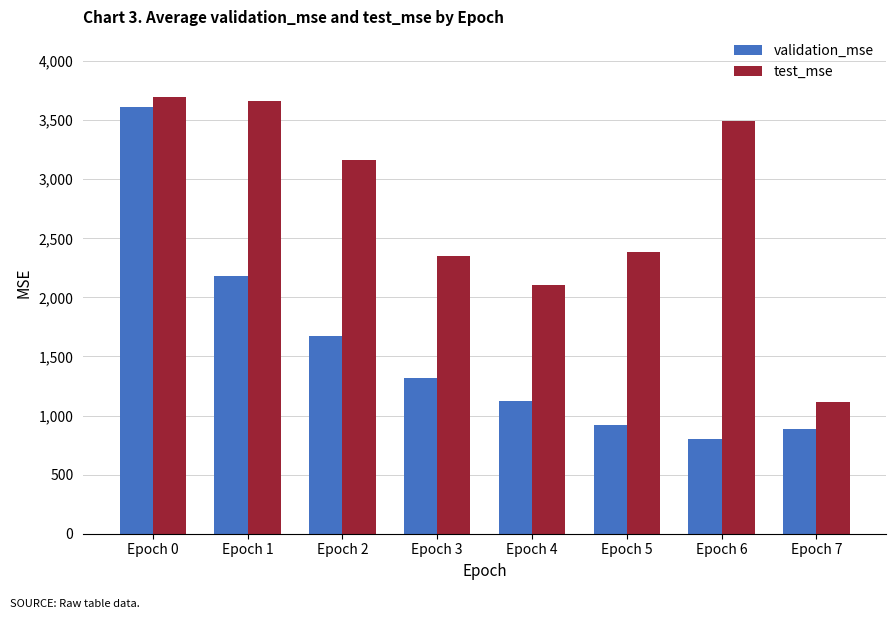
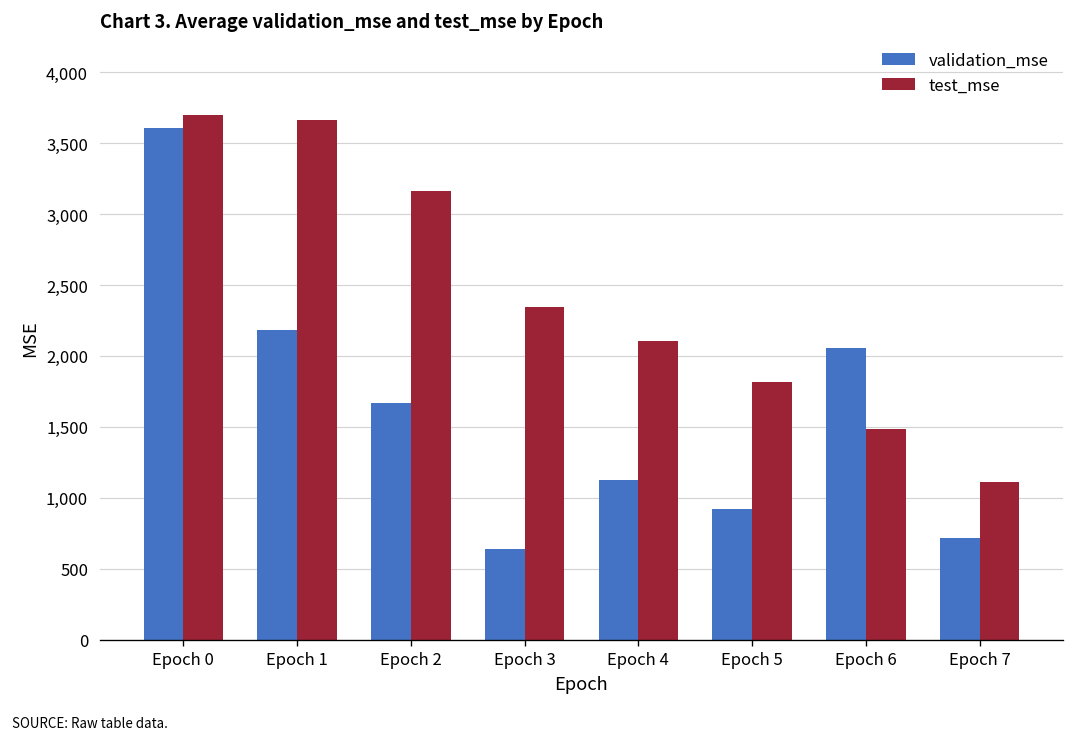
validation_mse, Epoch 3: 1,320 -> 640
test_mse, Epoch 5: 2,390 -> 1,820
validation_mse, Epoch 6: 800 -> 2,060
test_mse, Epoch 6: 3,490 -> 1,490
validation_mse, Epoch 7: 890 -> 720
